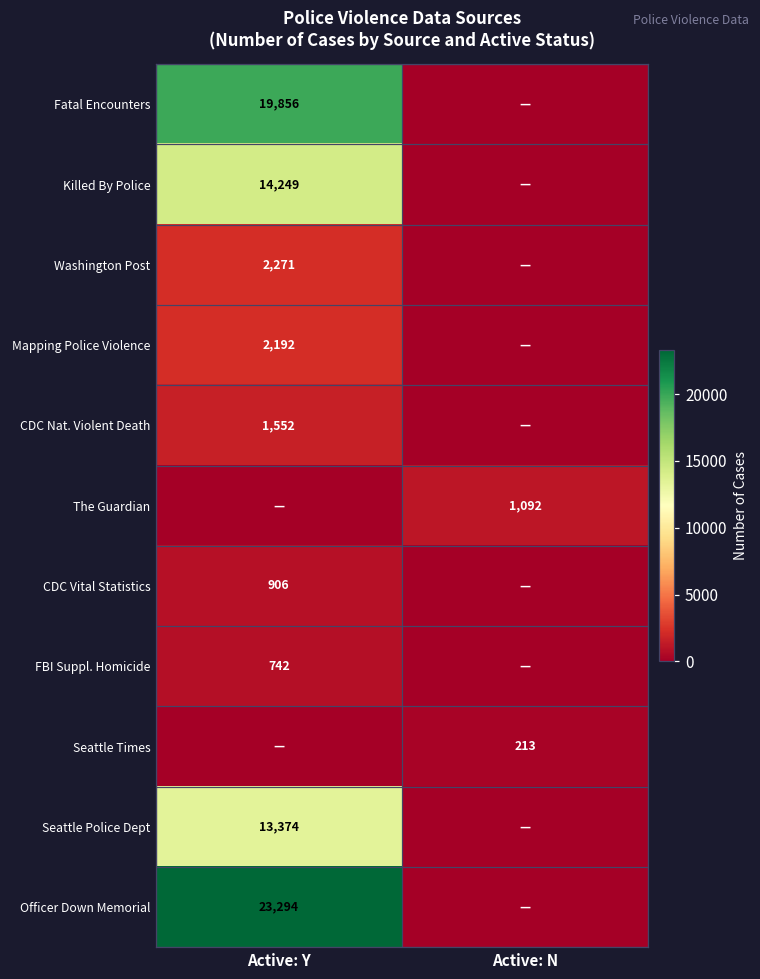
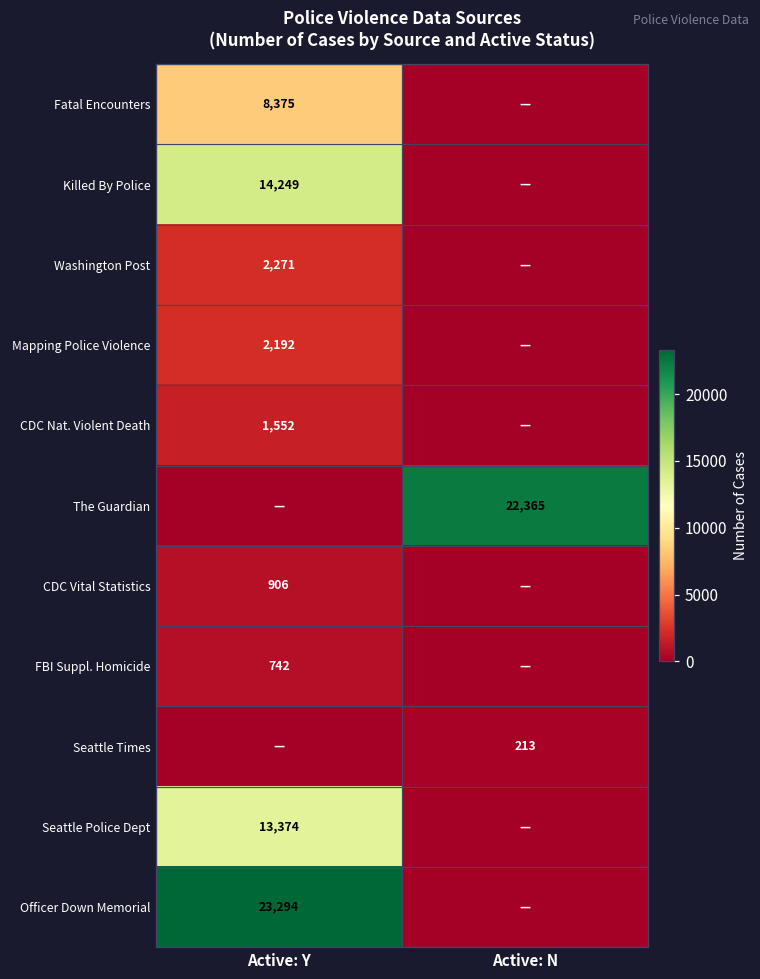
Fatal Encounters, Active: Y: 19,856 -> 8,375
The Guardian, Active: N: 1,092 -> 22,365
